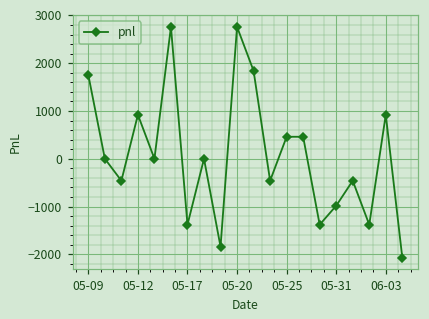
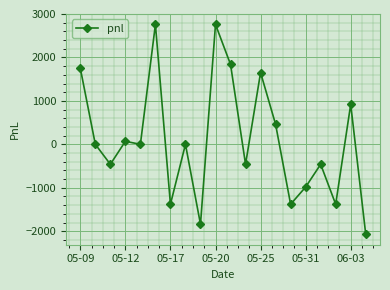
05-12: 900 -> 100
05-25: 500 -> 1700
